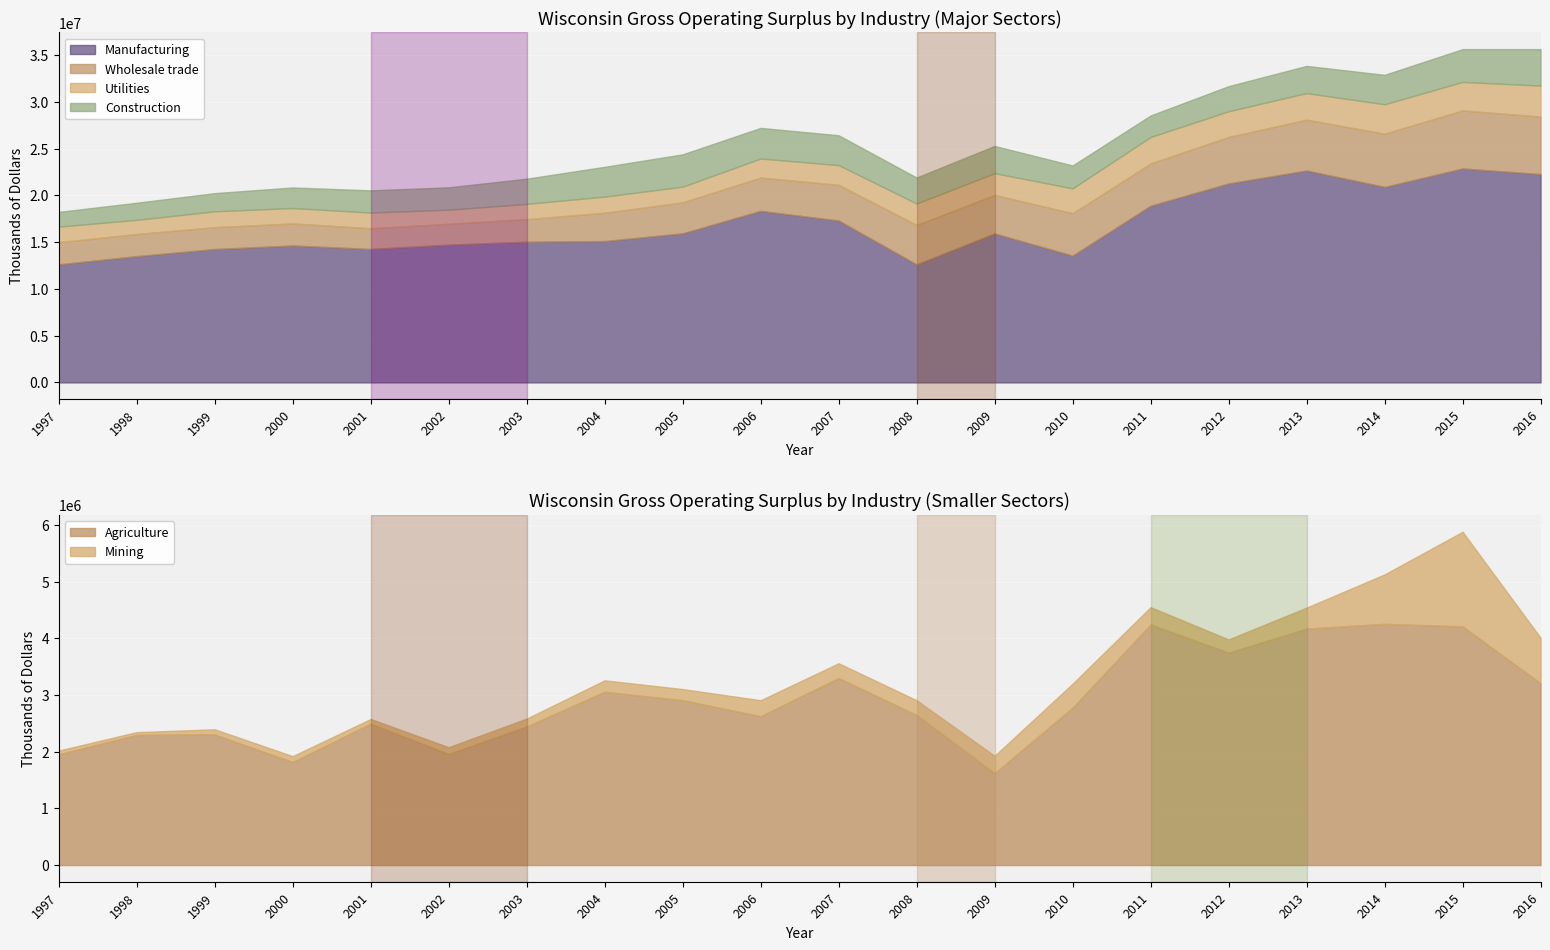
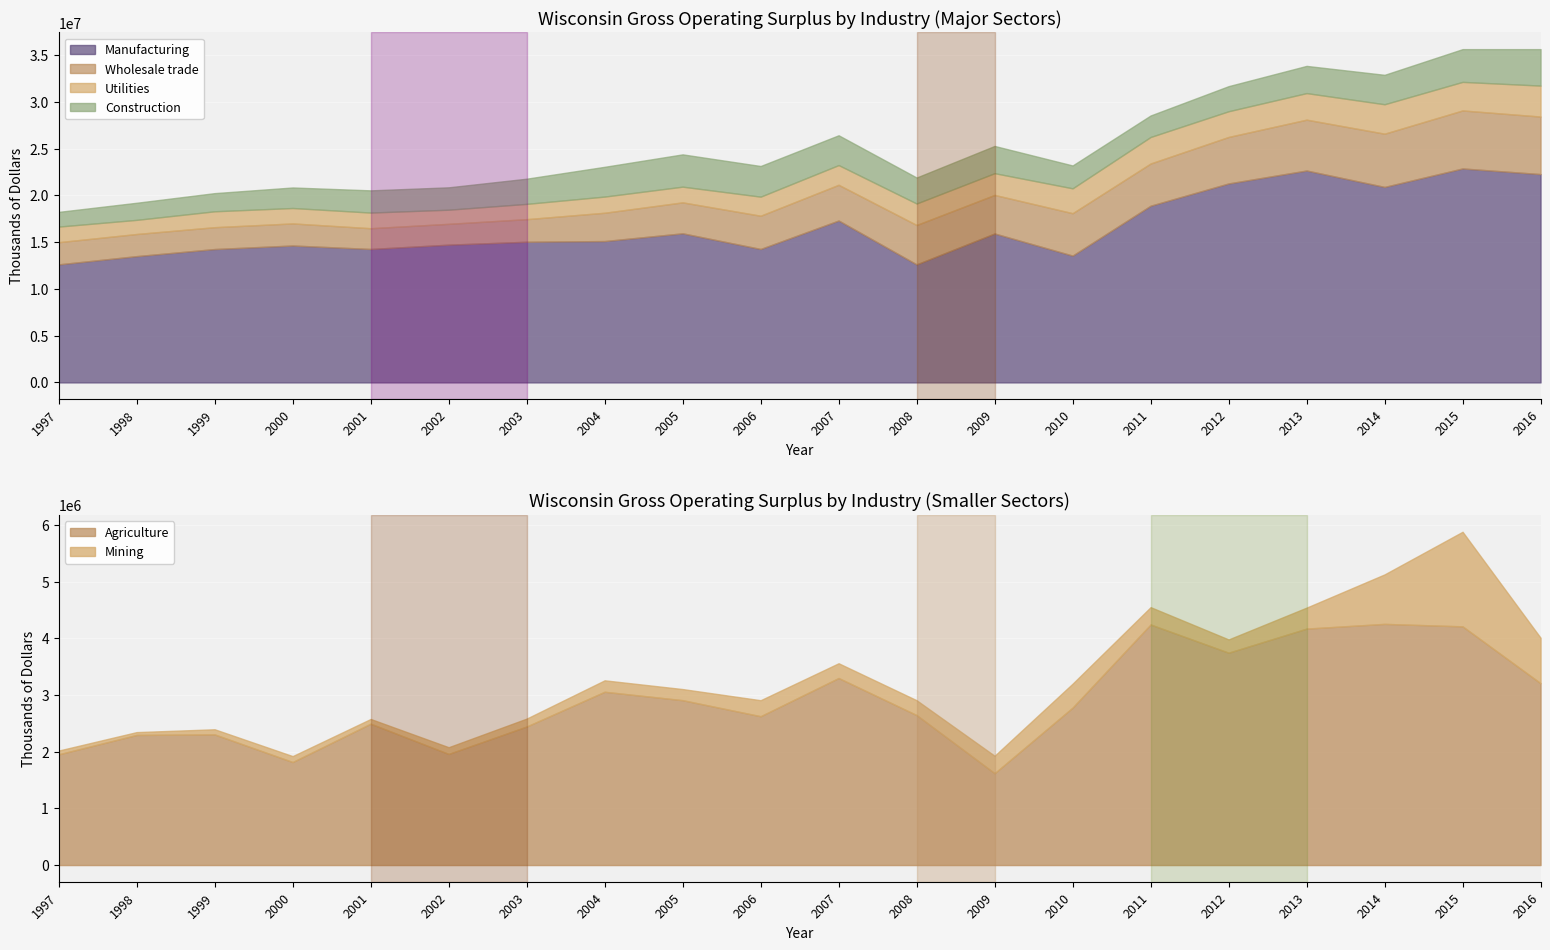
Wisconsin Gross Operating Surplus by Industry (Major Sectors), Manufacturing, 2006: 18000000 -> 14000000
